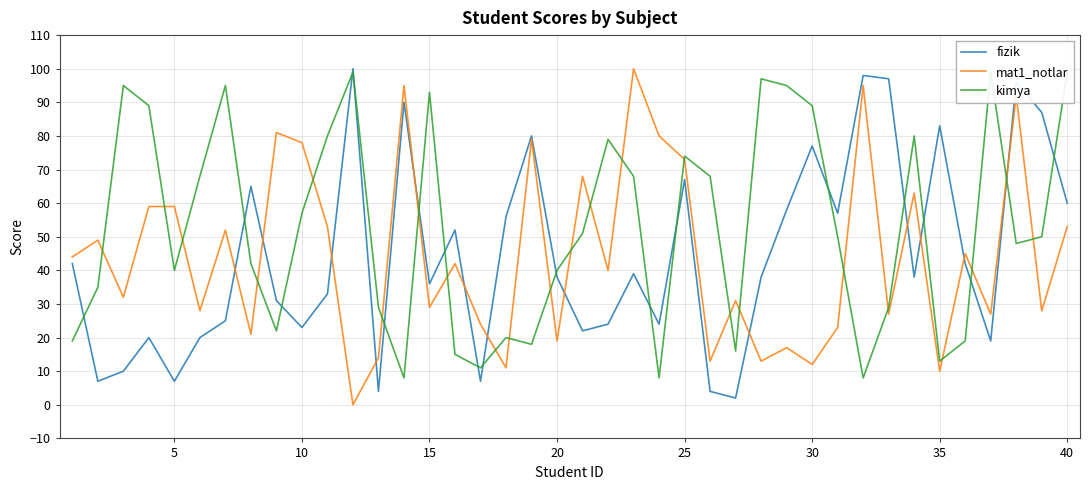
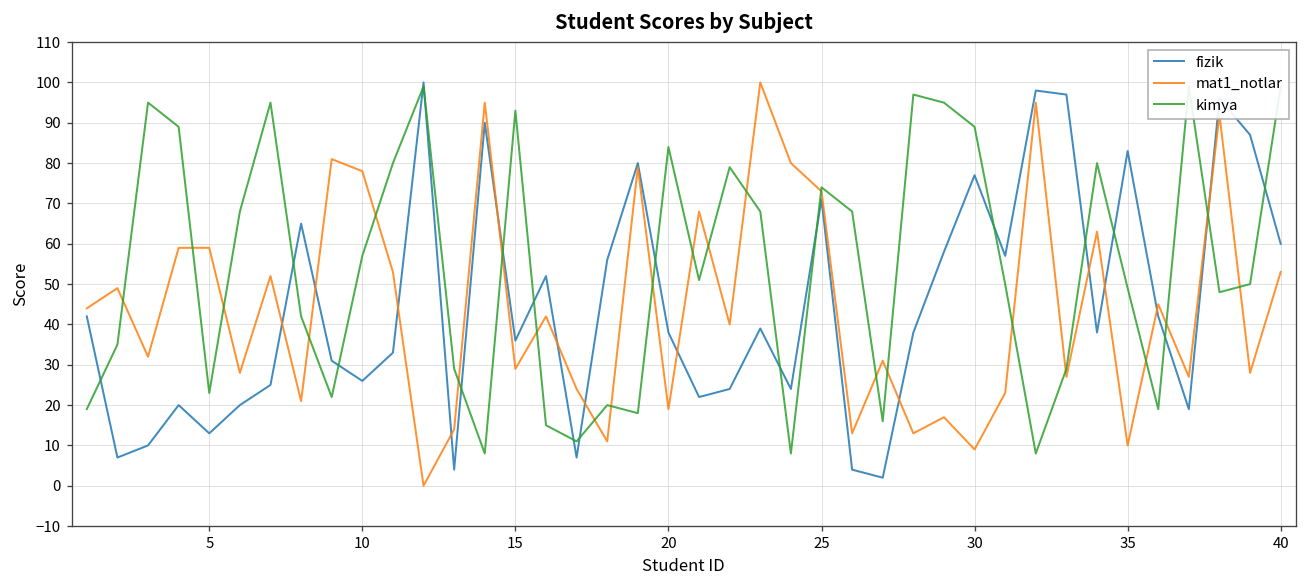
fizik, 5: 7 -> 13
kimya, 5: 40 -> 23
fizik, 10: 23 -> 26
kimya, 20: 40 -> 84
fizik, 25: 67 -> 71
mat1_notlar, 30: 12 -> 9
kimya, 35: 13 -> 49
